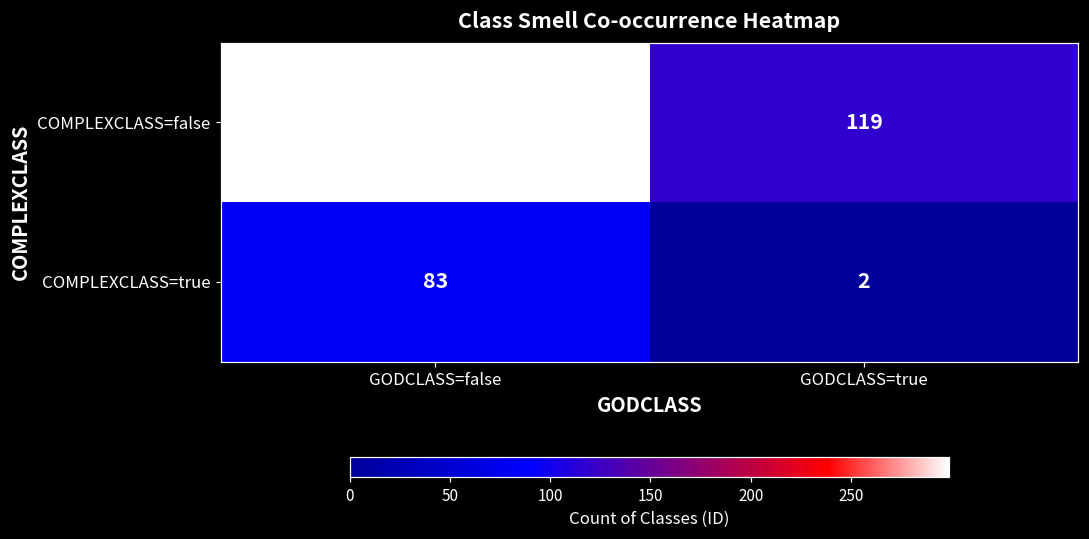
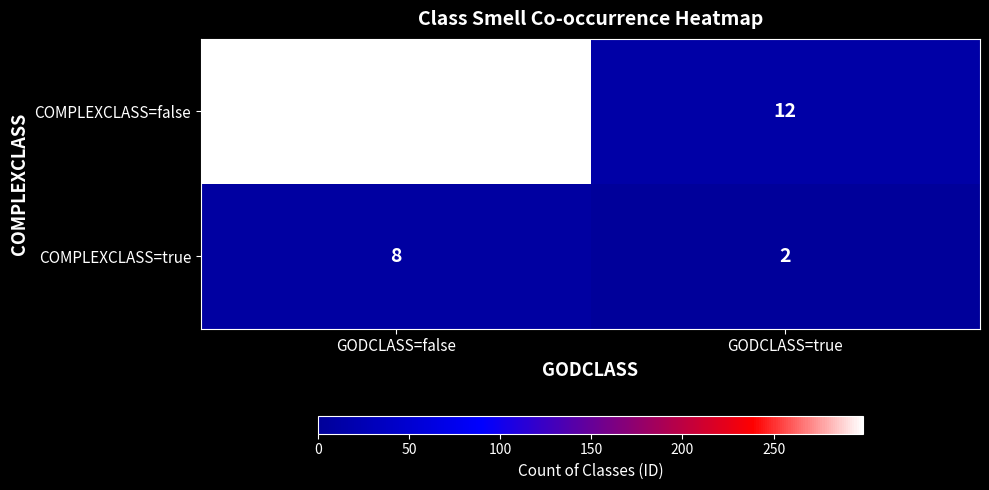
COMPLEXCLASS=false, GODCLASS=true: 119 -> 12
COMPLEXCLASS=true, GODCLASS=false: 83 -> 8
